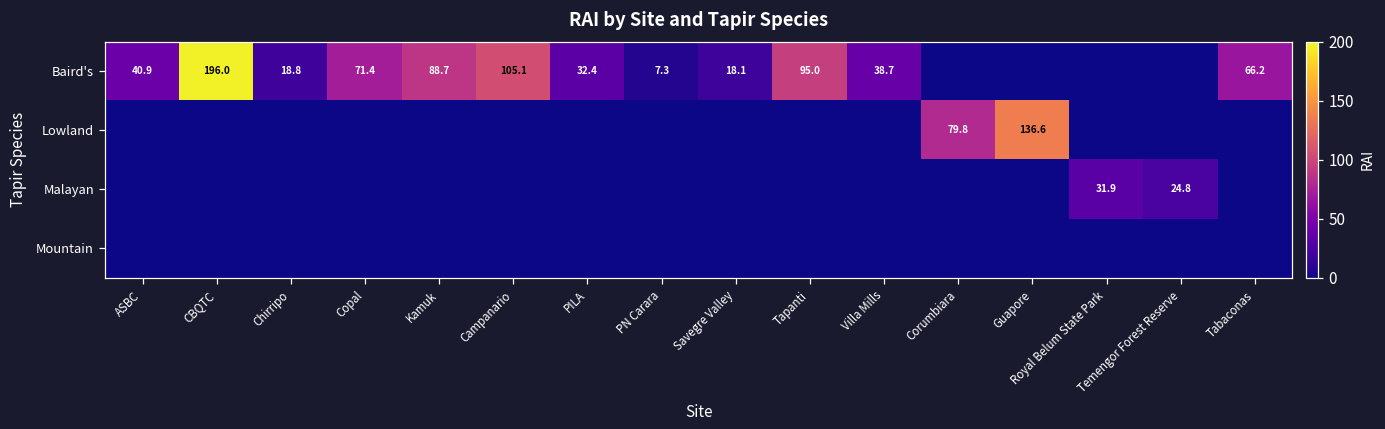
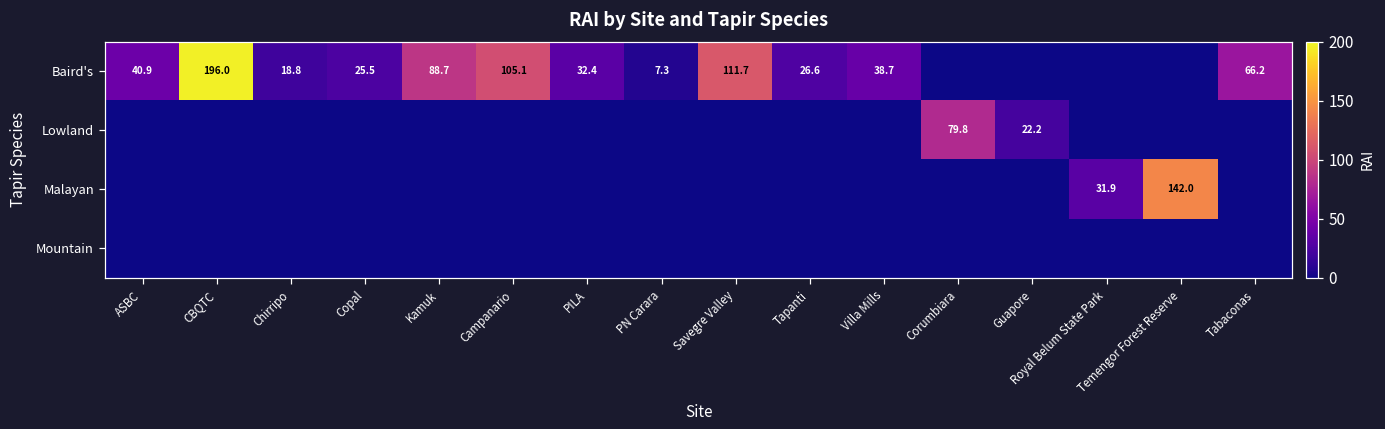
Baird's, Copal: 71.4 -> 25.5
Baird's, Savegre Valley: 18.1 -> 111.7
Baird's, Tapanti: 95.0 -> 26.6
Lowland, Guapore: 136.6 -> 22.2
Malayan, Temengor Forest Reserve: 24.8 -> 142.0
